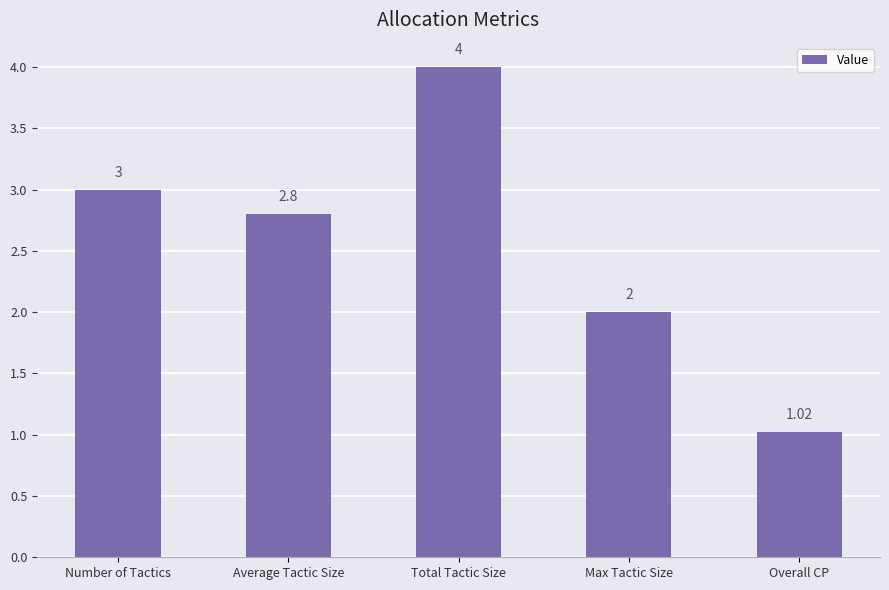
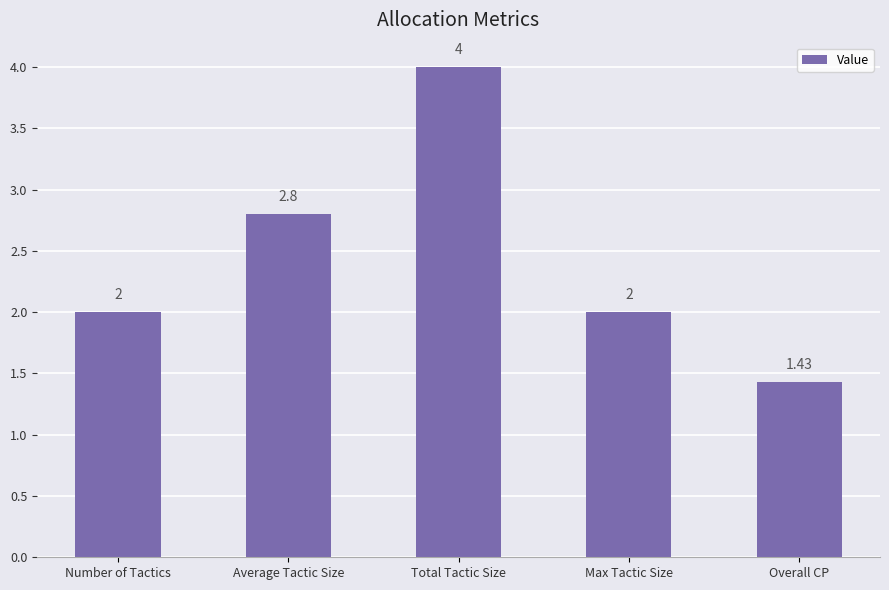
Number of Tactics: 3 -> 2
Overall CP: 1.02 -> 1.43
